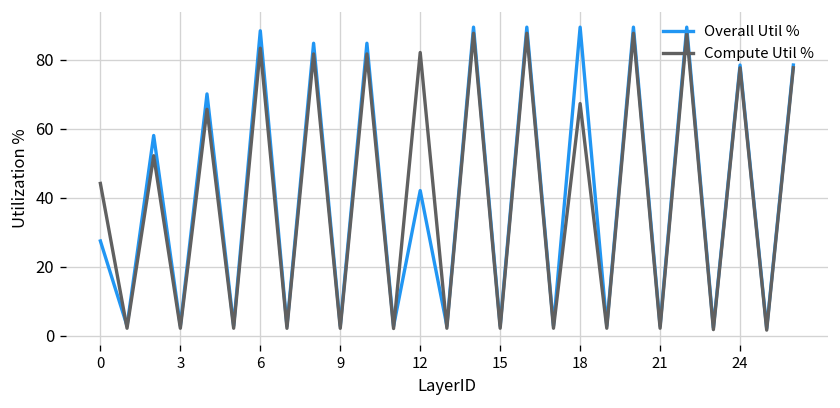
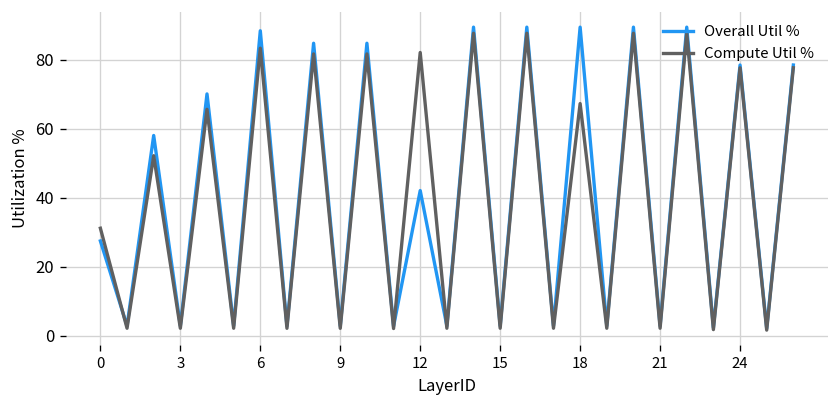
Compute Util %, 0: 44 -> 31
